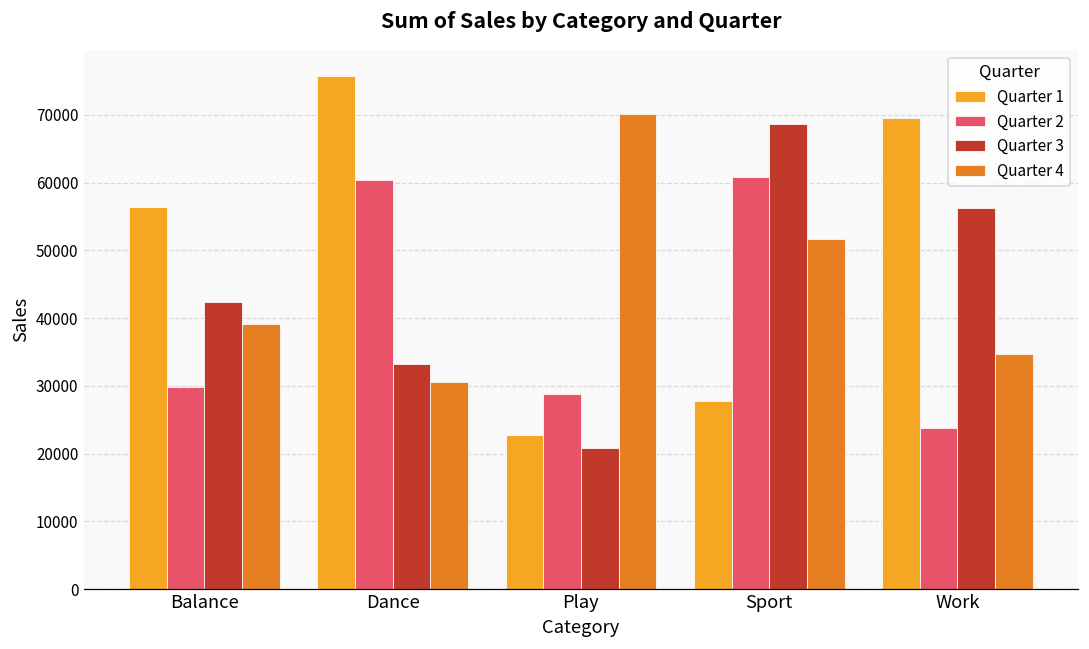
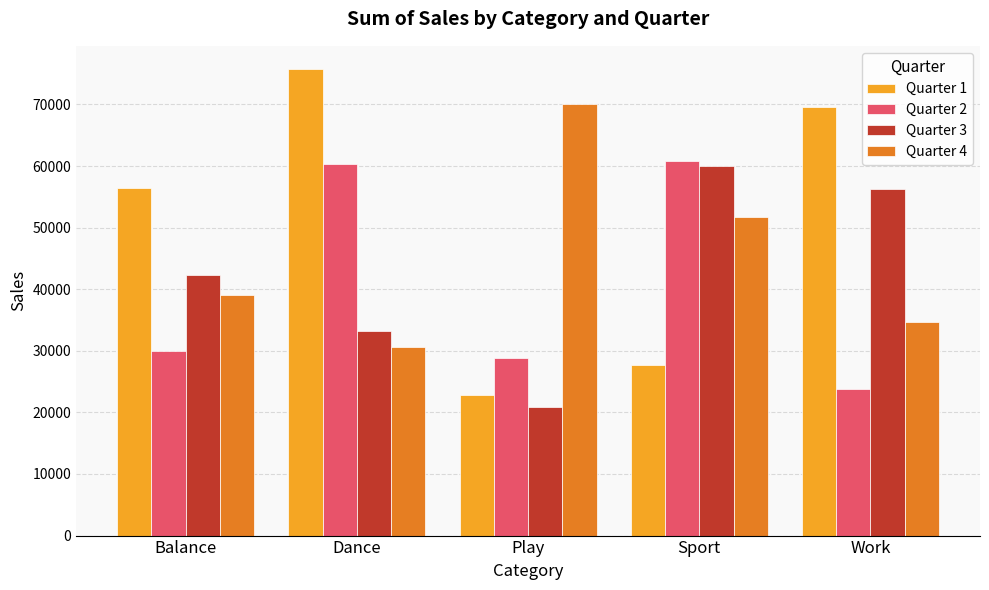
Quarter 3, Sport: 69000 -> 60000
